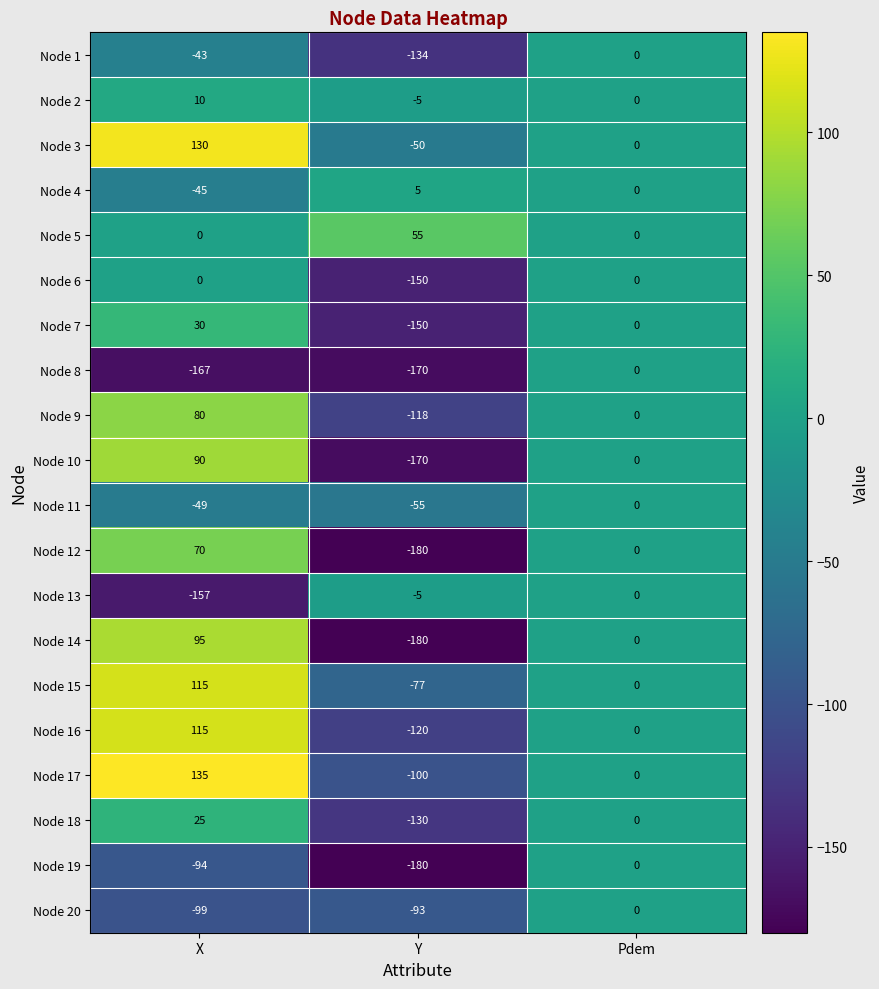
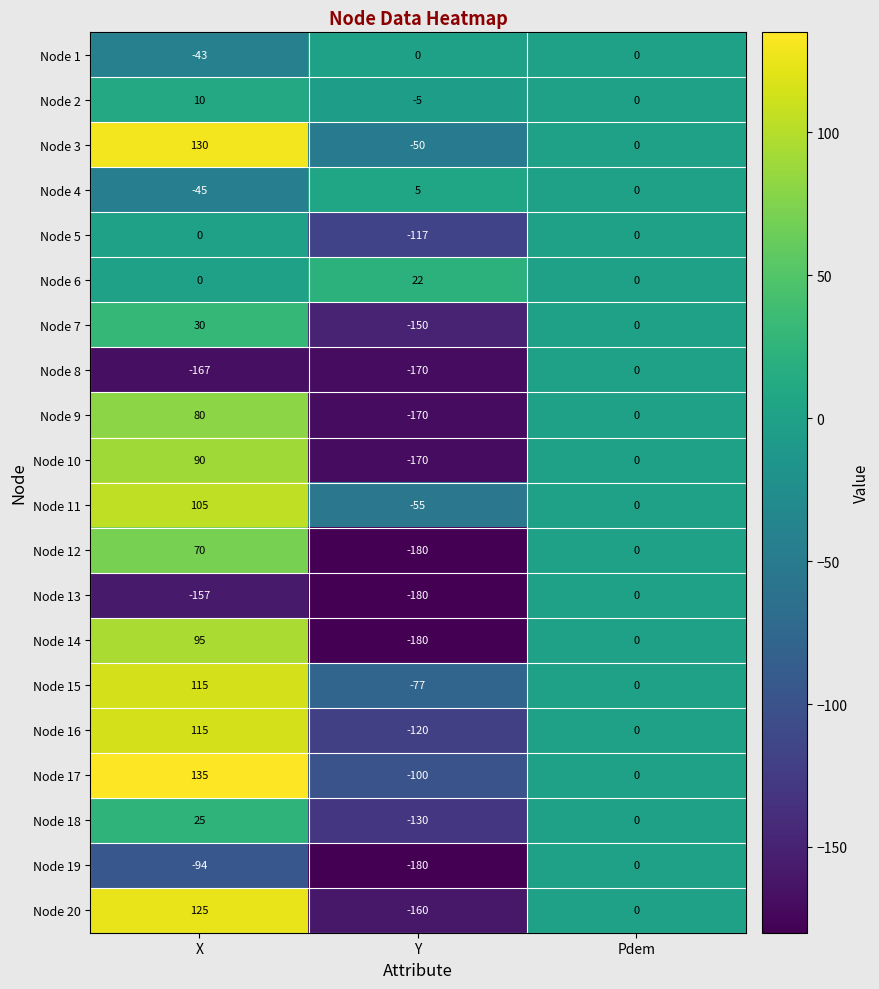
Node 1, Y: -134 -> 0
Node 5, Y: 55 -> -117
Node 6, Y: -150 -> 22
Node 9, Y: -118 -> -170
Node 11, X: -49 -> 105
Node 13, Y: -5 -> -180
Node 20, X: -99 -> 125
Node 20, Y: -93 -> -160
